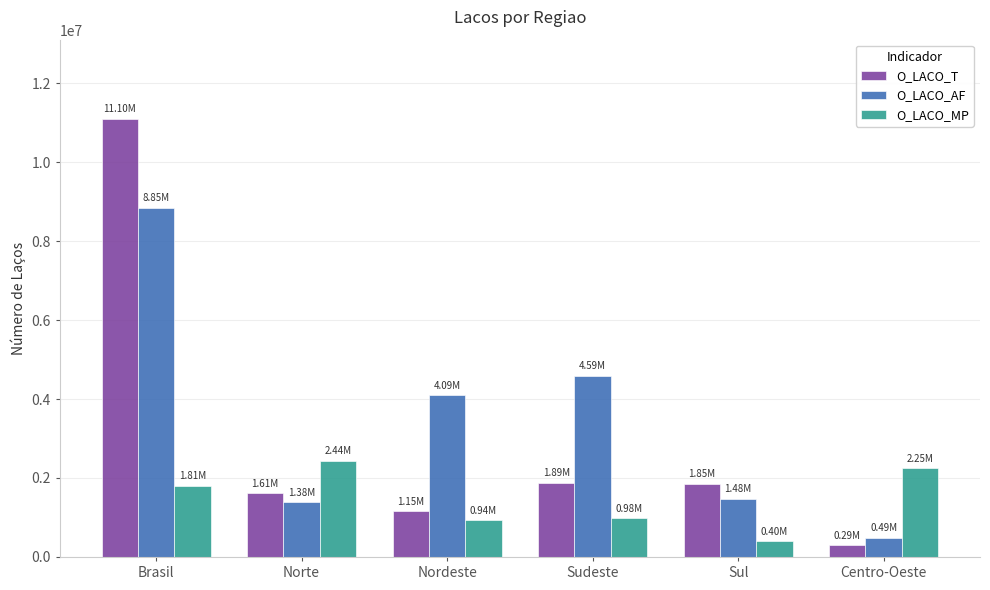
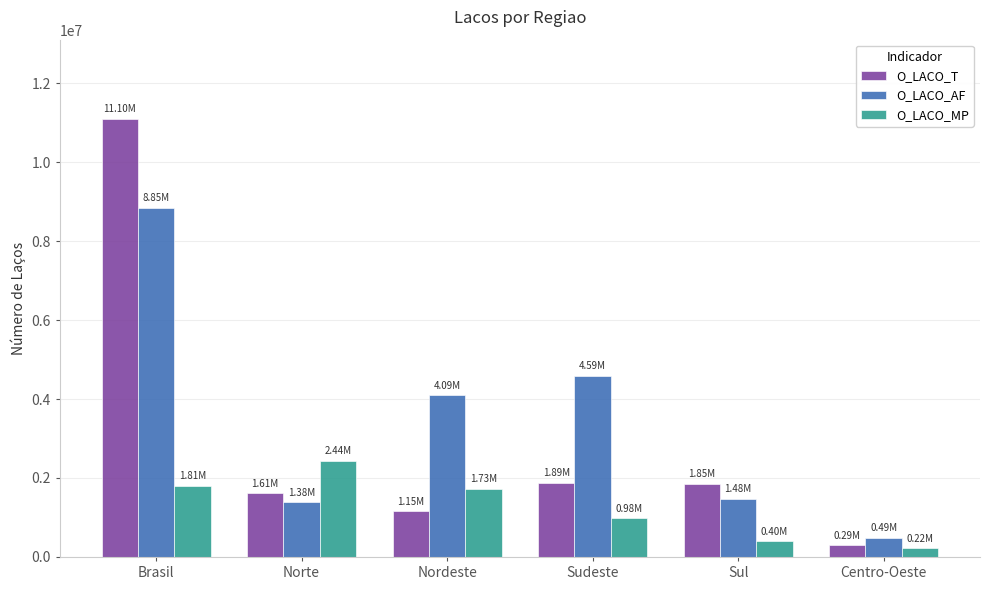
O_LACO_MP, Nordeste: 0.94M -> 1.73M
O_LACO_MP, Centro-Oeste: 2.25M -> 0.22M
